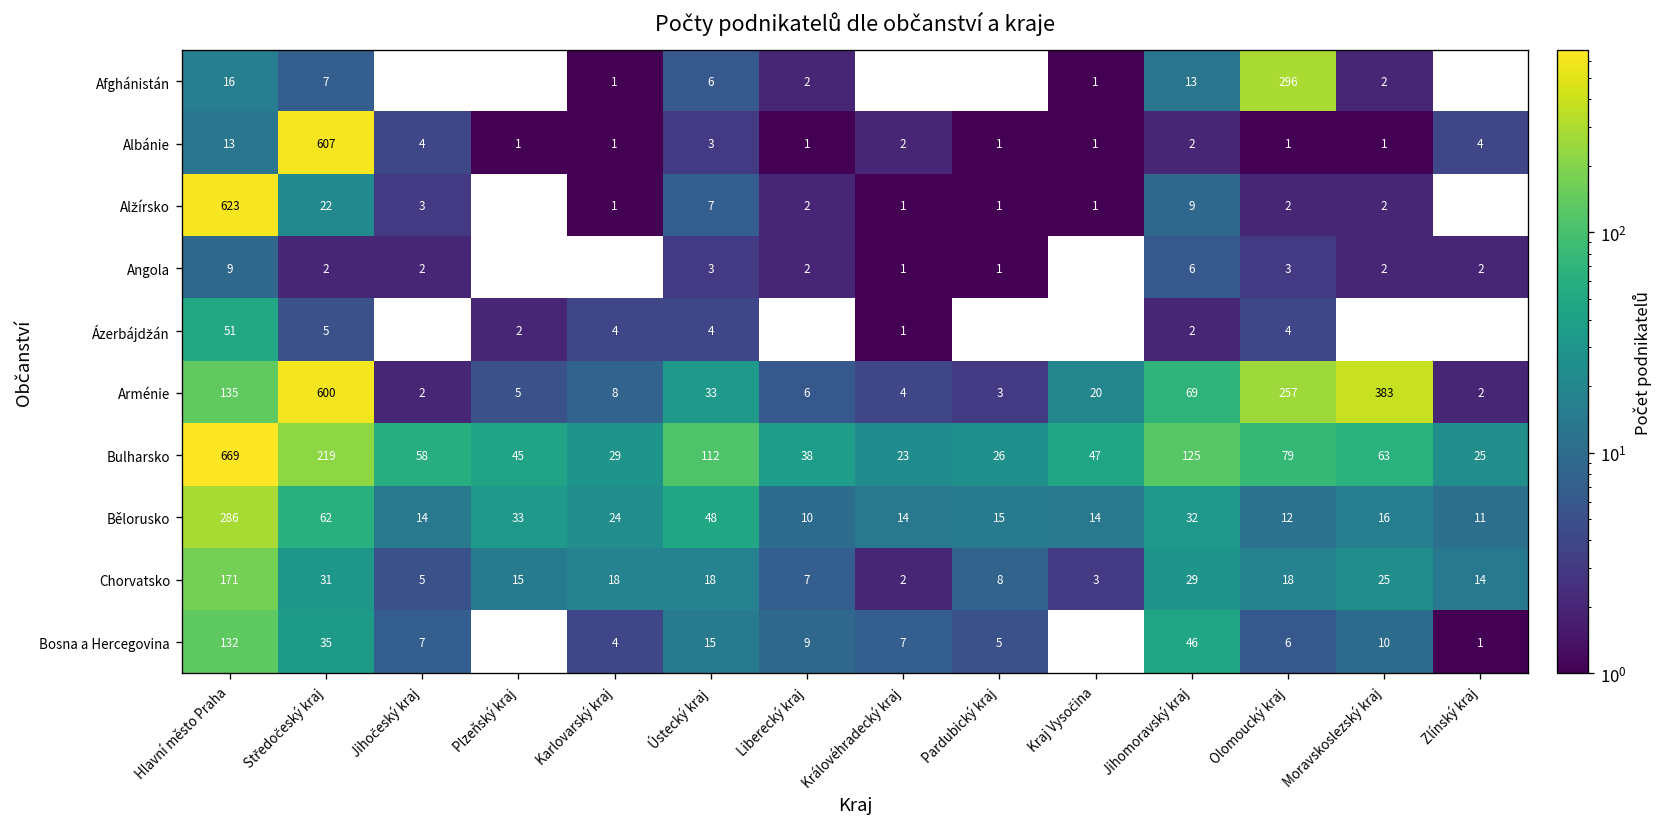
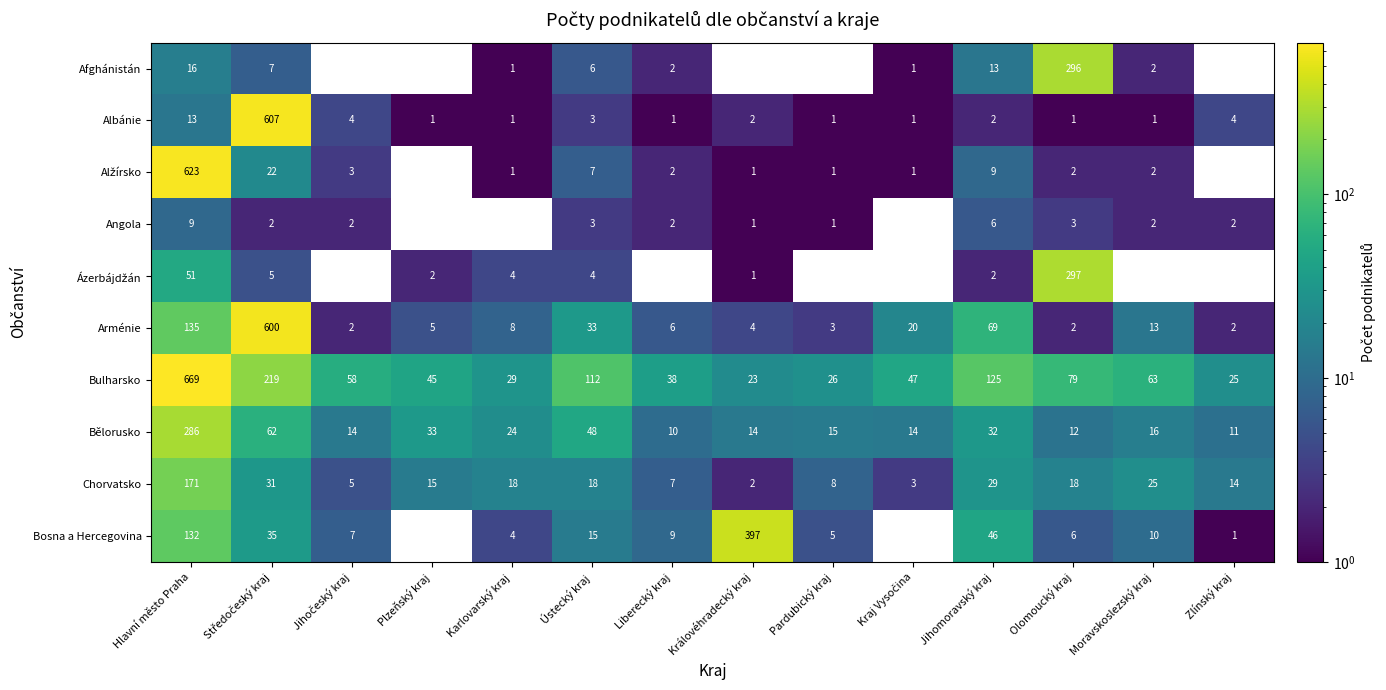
Ázerbájdžán, Olomoucký kraj: 4 -> 297
Arménie, Olomoucký kraj: 257 -> 2
Arménie, Moravskoslezský kraj: 383 -> 13
Bosna a Hercegovina, Královéhradecký kraj: 7 -> 397
